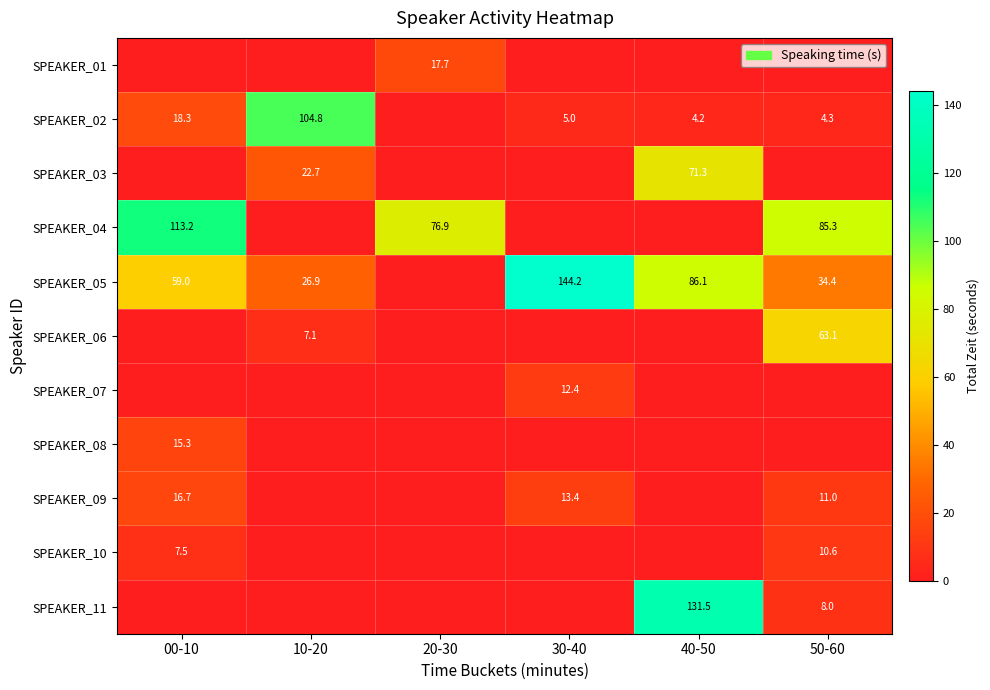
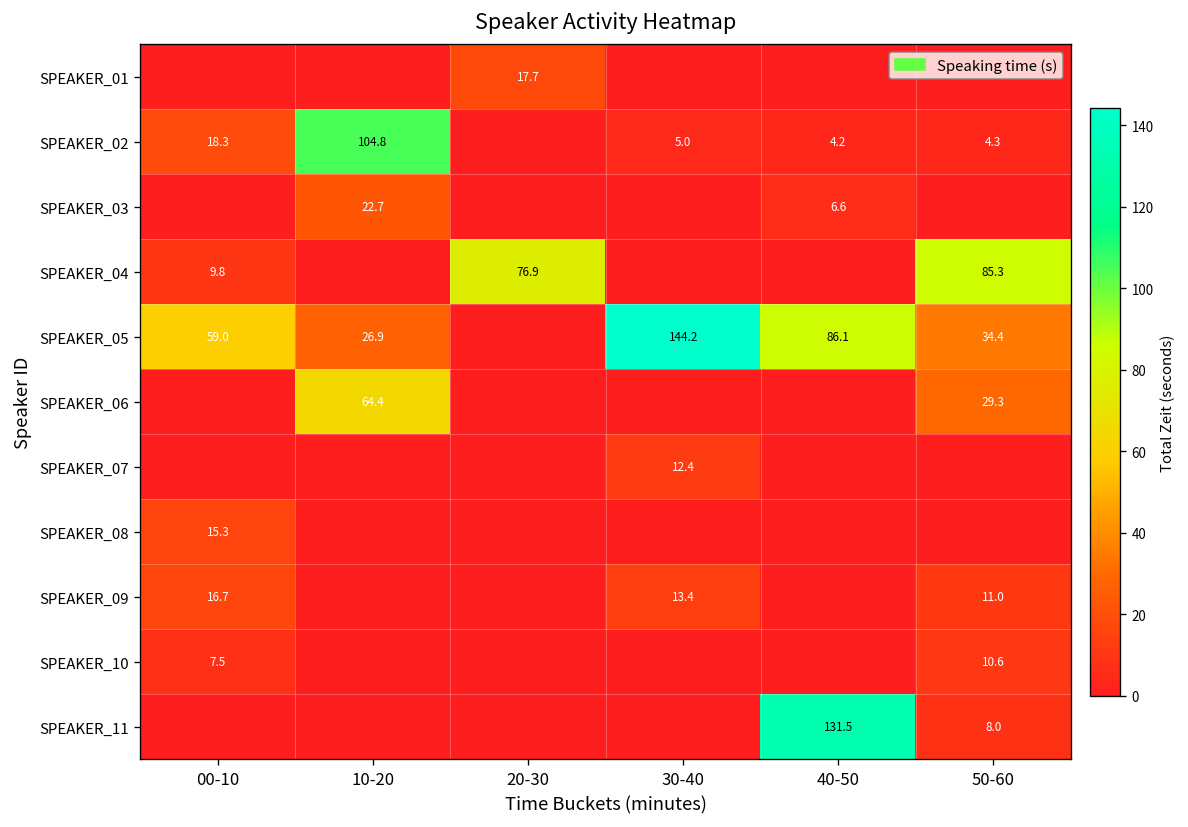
SPEAKER_03, 40-50: 71.3 -> 6.6
SPEAKER_04, 00-10: 113.2 -> 9.8
SPEAKER_06, 10-20: 7.1 -> 64.4
SPEAKER_06, 50-60: 63.1 -> 29.3
